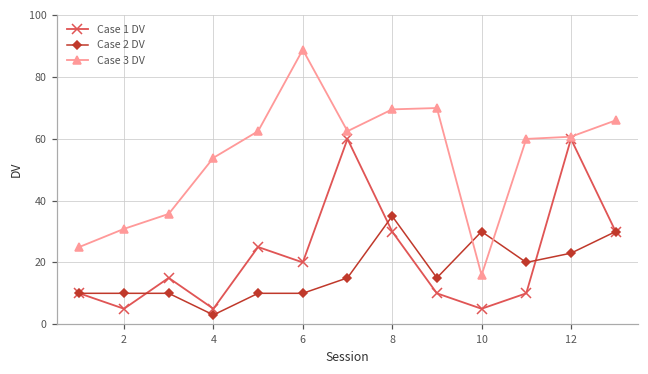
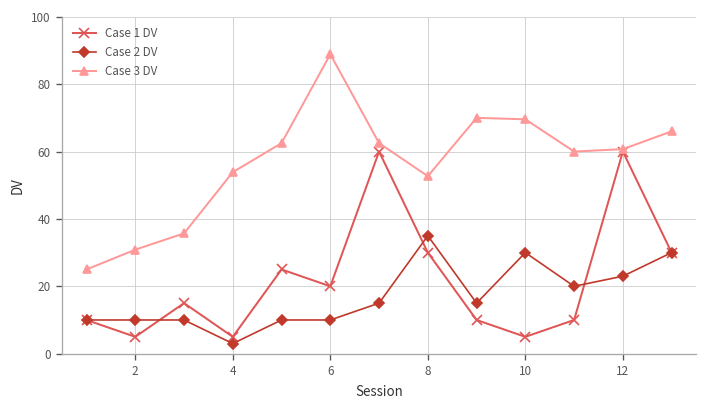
Case 3 DV, 8: 70 -> 53
Case 3 DV, 10: 16 -> 70
